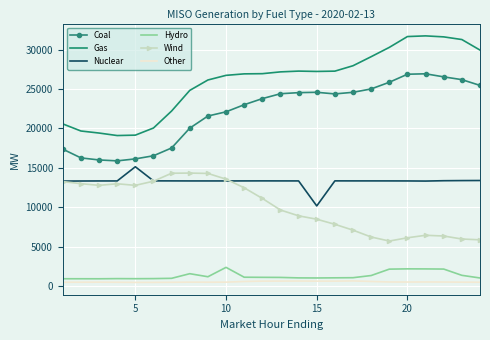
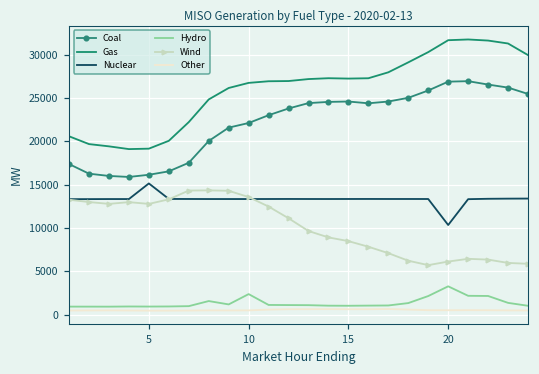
Nuclear, 15: 10000 -> 13000
Nuclear, 20: 13000 -> 10000
Hydro, 20: 2000 -> 3000
